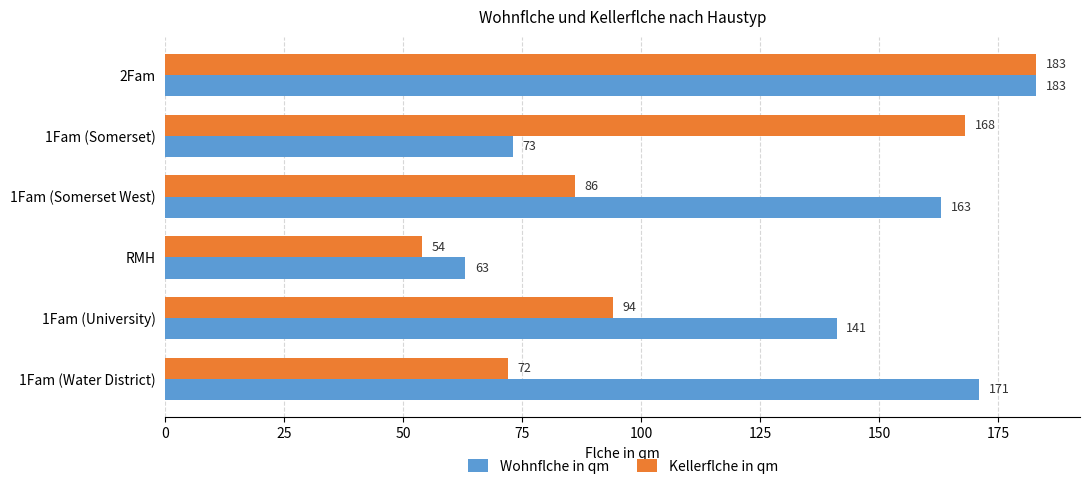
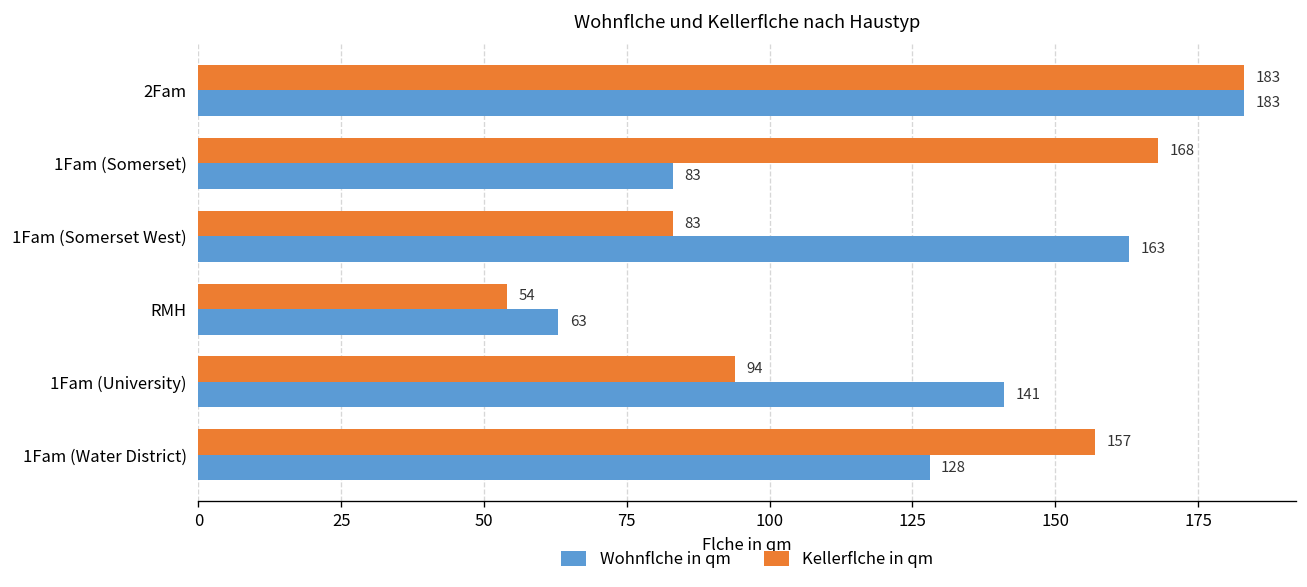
Wohnflche in qm, 1Fam (Somerset): 73 -> 83
Kellerflche in qm, 1Fam (Somerset West): 86 -> 83
Kellerflche in qm, 1Fam (Water District): 72 -> 157
Wohnflche in qm, 1Fam (Water District): 171 -> 128
